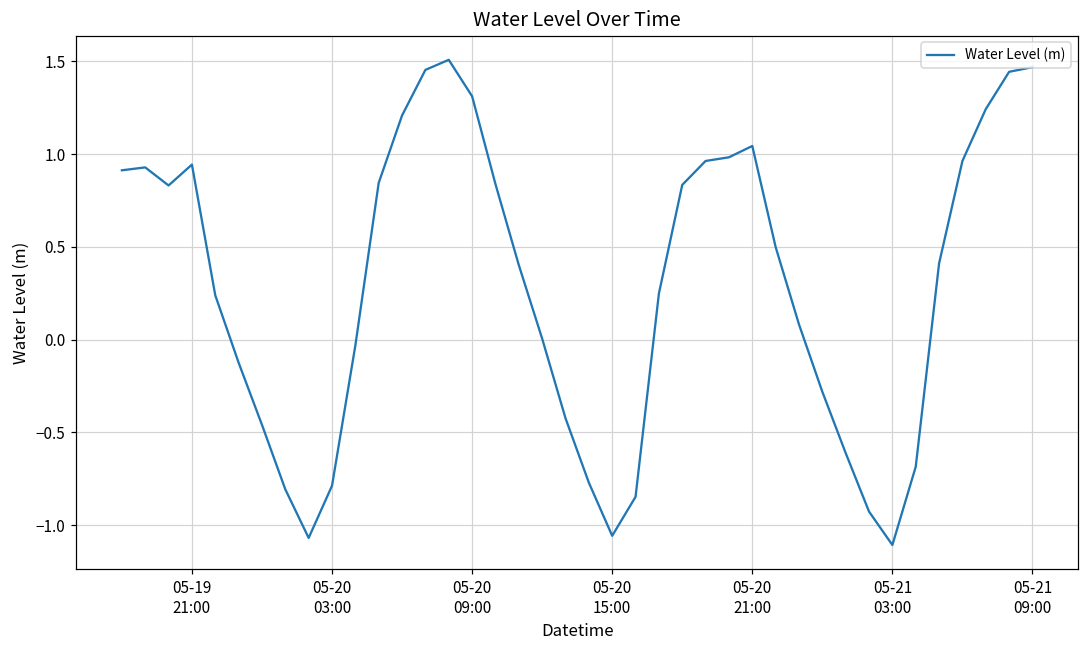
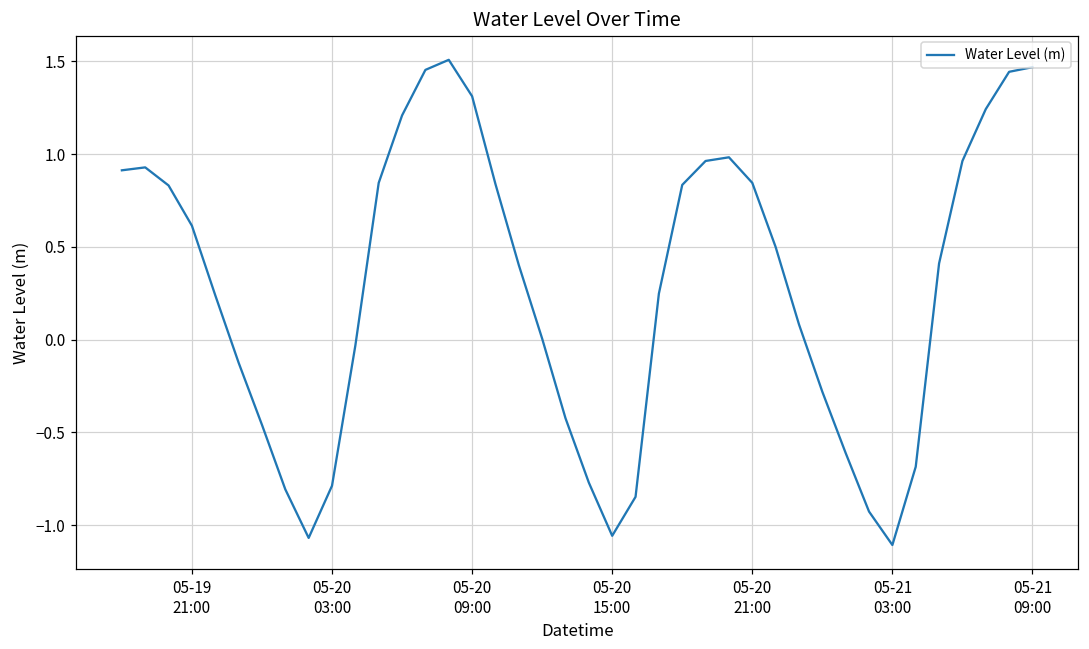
05-19 21:00: 0.94 -> 0.61
05-20 21:00: 1.04 -> 0.85
